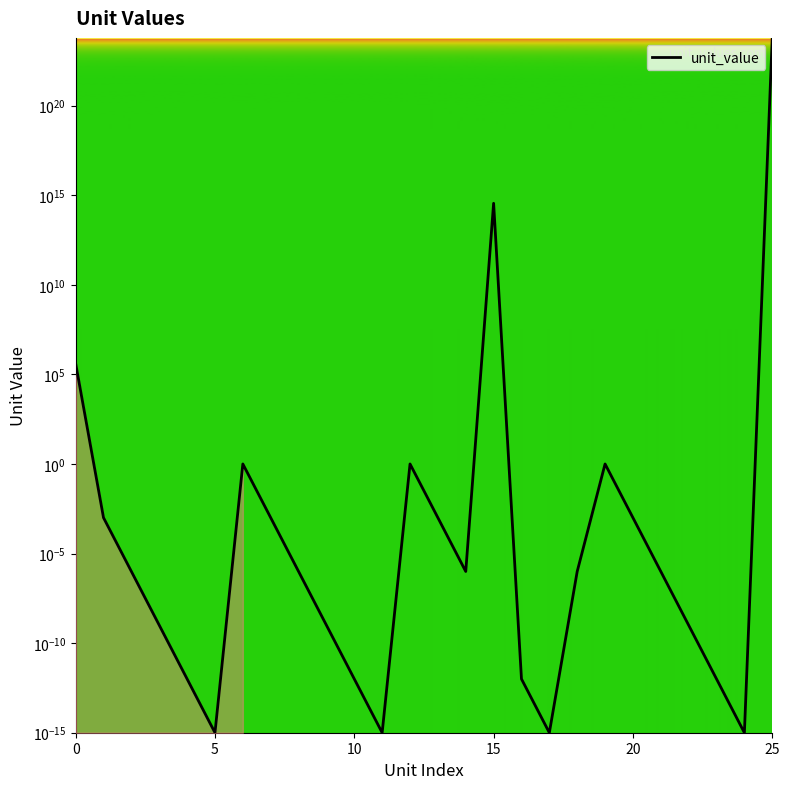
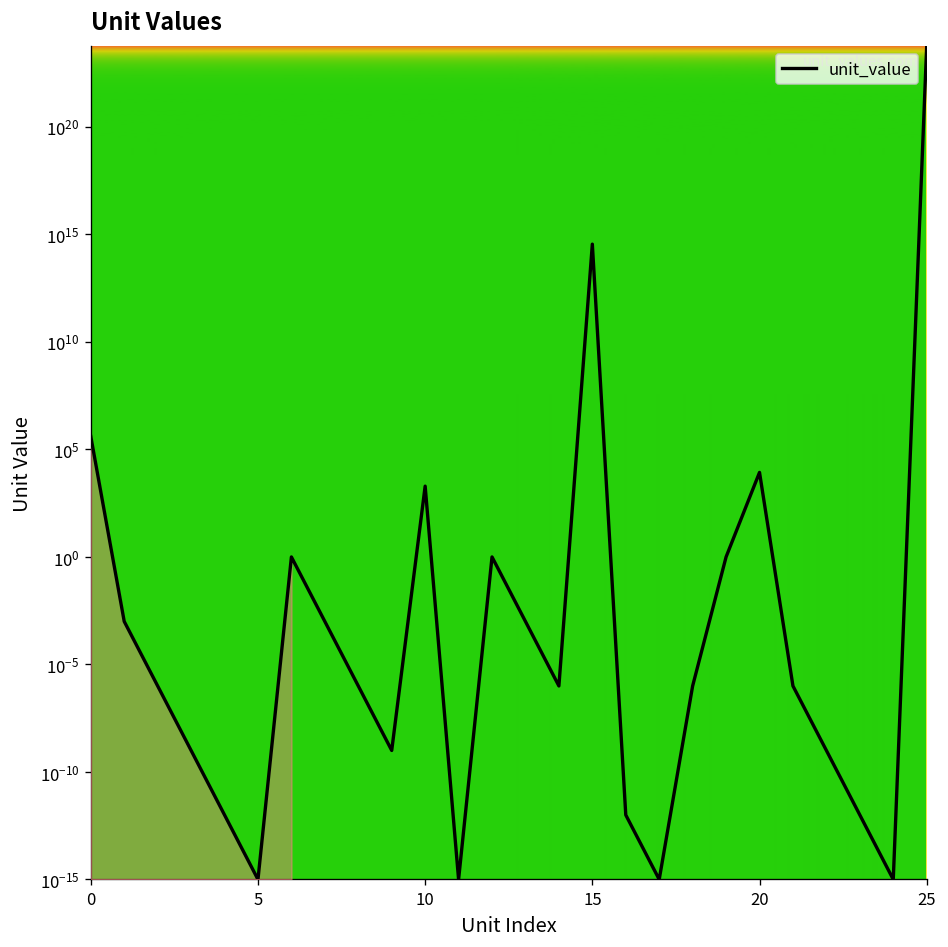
unit_value, 10: 0 -> 2000
unit_value, 20: 0.001 -> 10000
